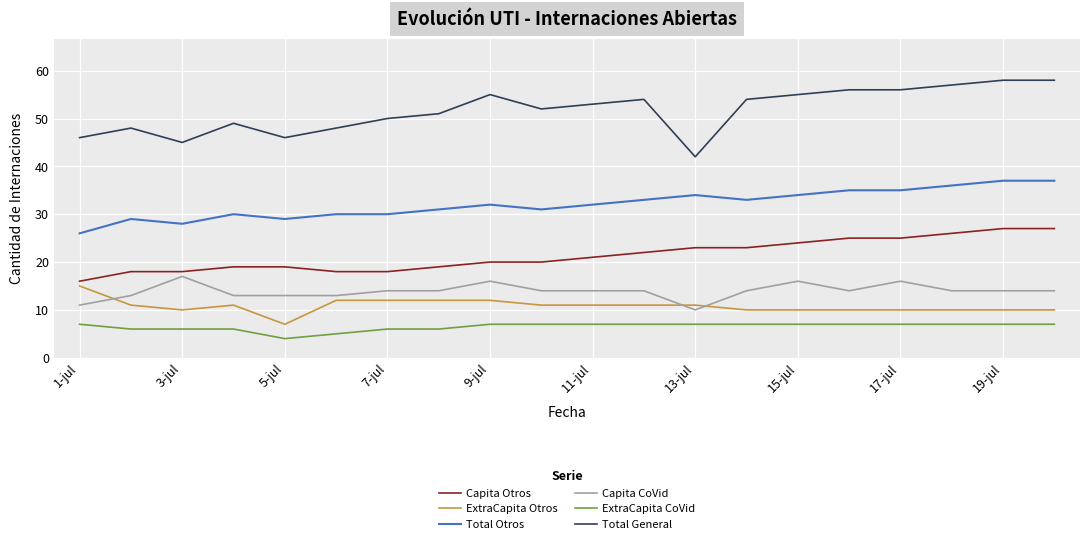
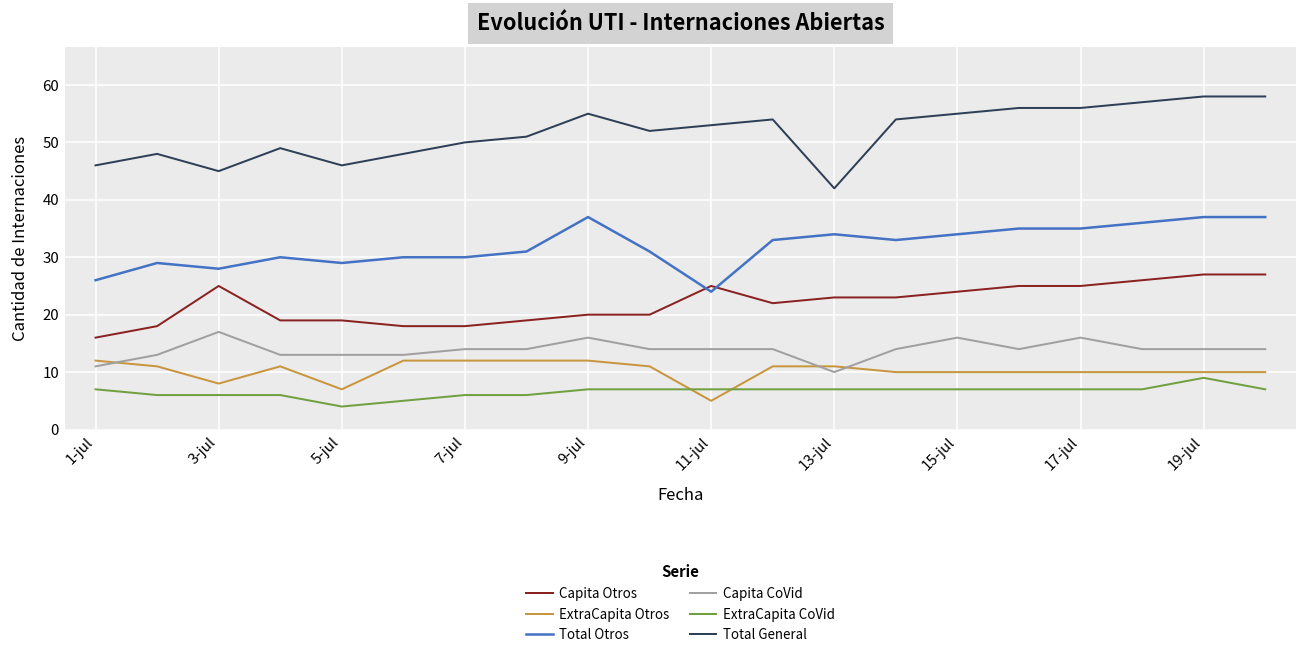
ExtraCapita Otros, 1-jul: 15 -> 12
Capita Otros, 3-jul: 18 -> 25
ExtraCapita Otros, 3-jul: 10 -> 8
Total Otros, 9-jul: 32 -> 37
Capita Otros, 11-jul: 21 -> 25
ExtraCapita Otros, 11-jul: 11 -> 5
Total Otros, 11-jul: 32 -> 24
ExtraCapita CoVid, 19-jul: 7 -> 9
